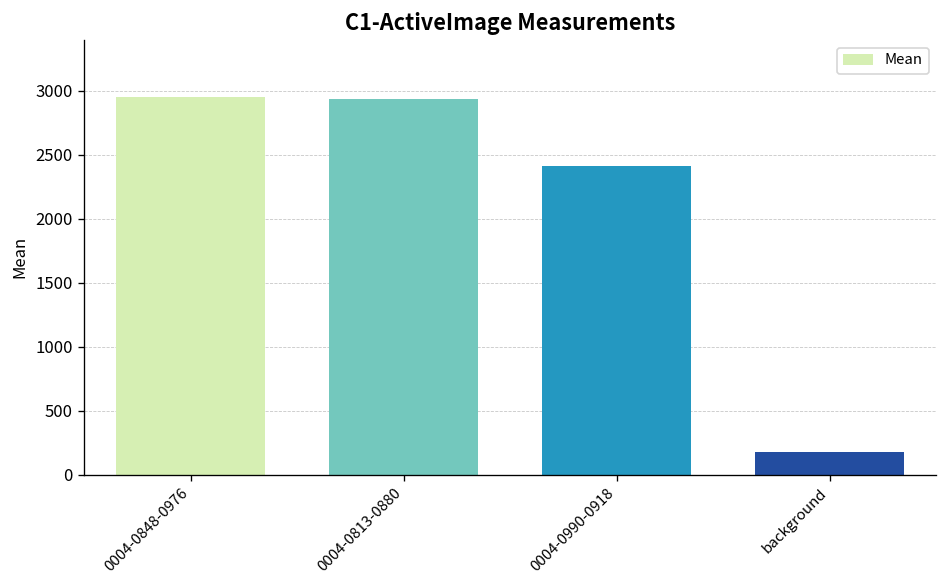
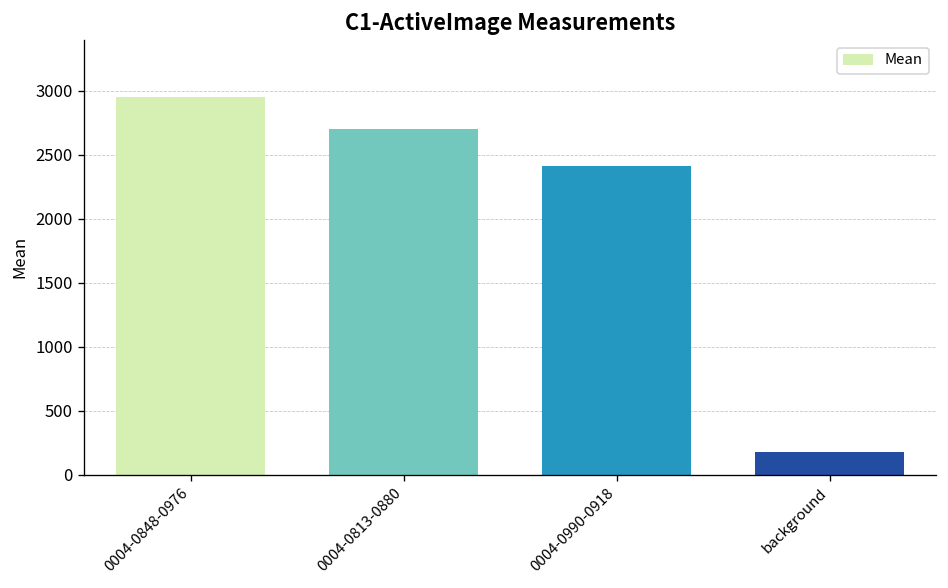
0004-0813-0880: 2930 -> 2700
